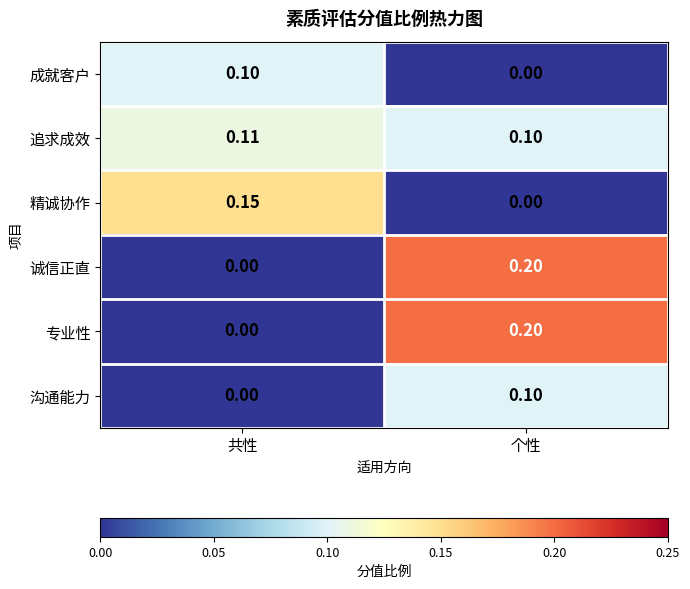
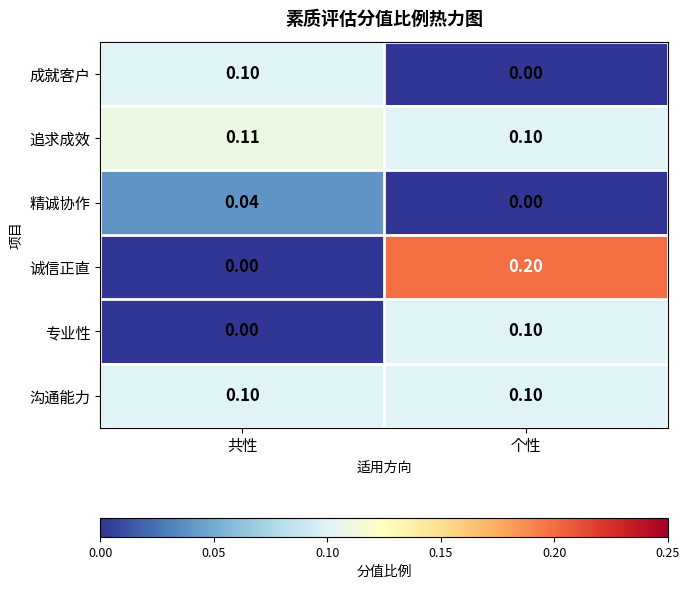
精诚协作, 共性: 0.15 -> 0.04
专业性, 个性: 0.20 -> 0.10
沟通能力, 共性: 0.00 -> 0.10
